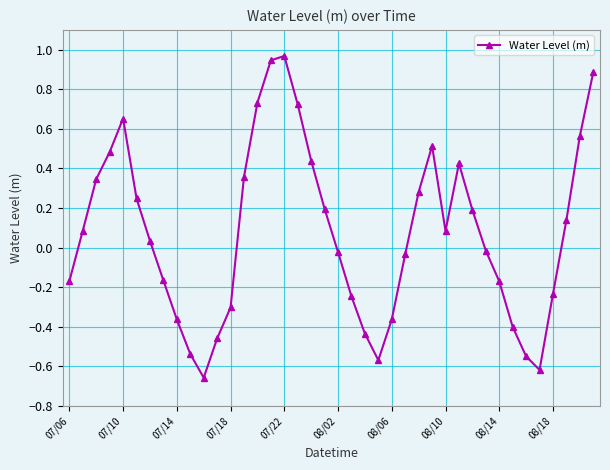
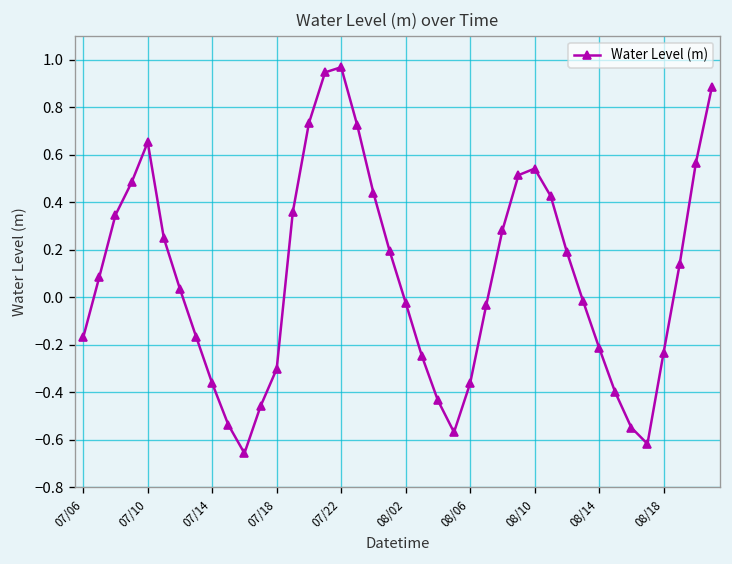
08/10: 0.08 -> 0.54
08/14: -0.17 -> -0.21
